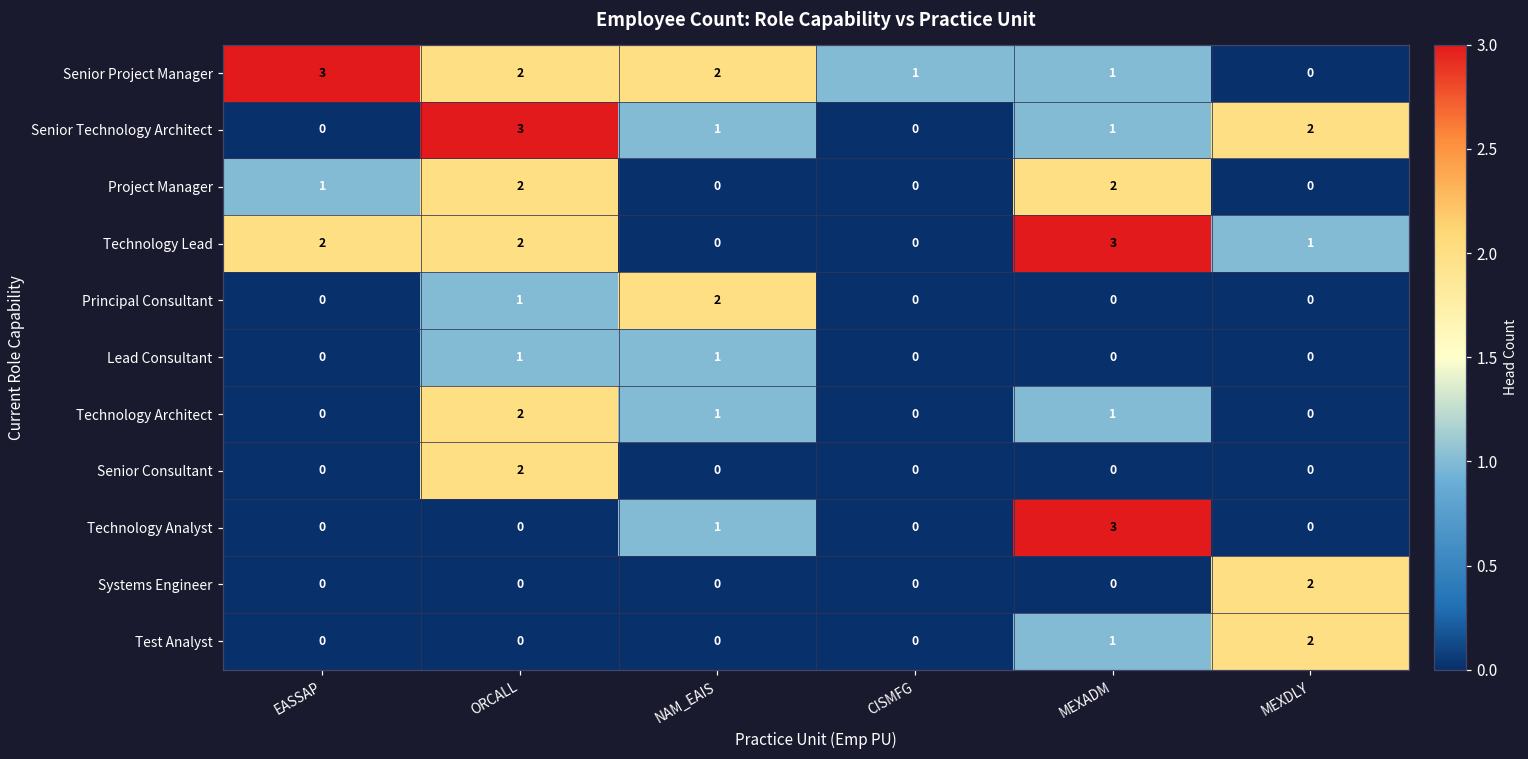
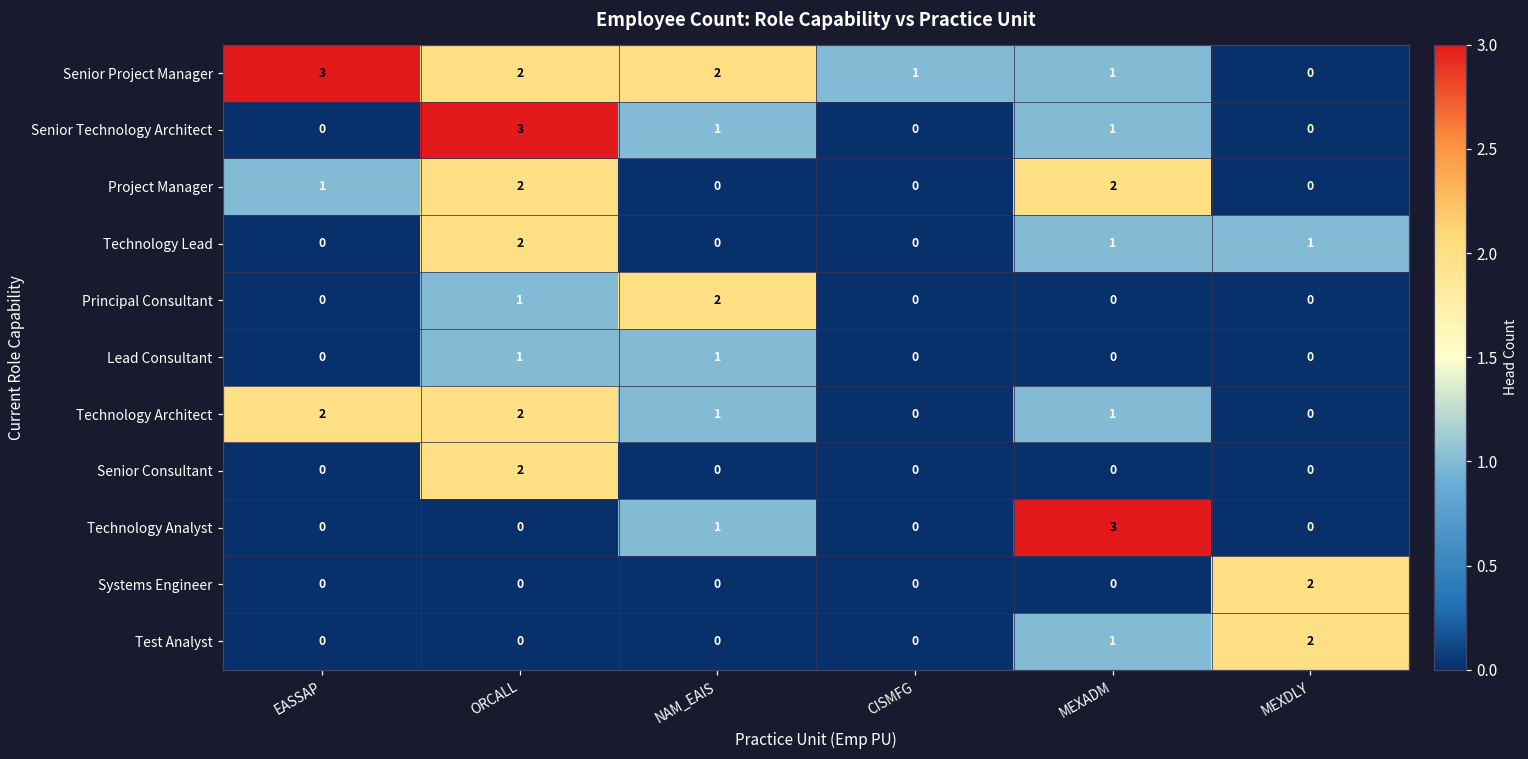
Senior Technology Architect, MEXDLY: 2 -> 0
Technology Lead, EASSAP: 2 -> 0
Technology Lead, MEXADM: 3 -> 1
Technology Architect, EASSAP: 0 -> 2
